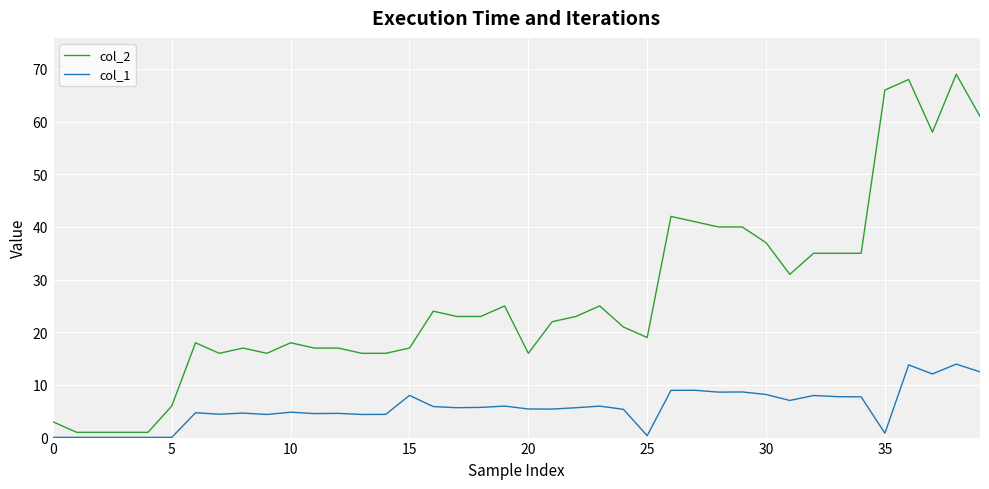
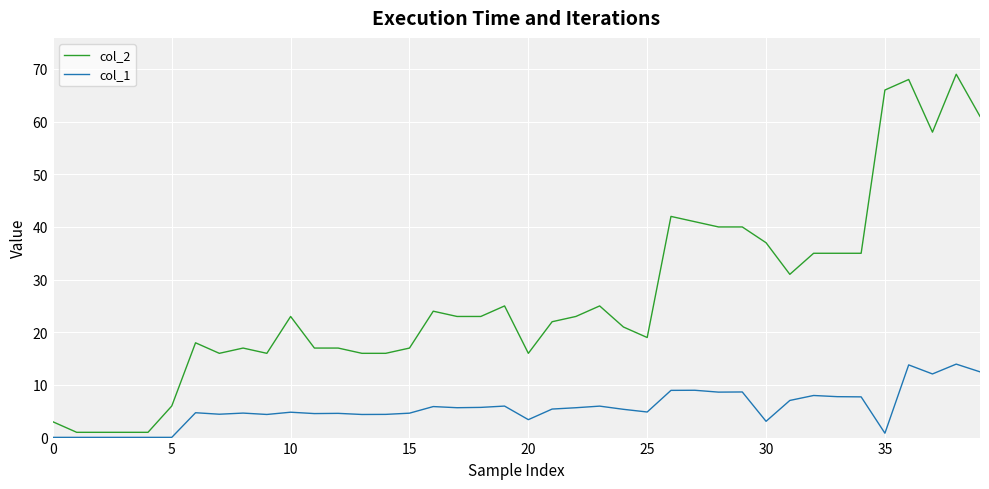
col_2, 10: 18 -> 23
col_1, 15: 8 -> 5
col_1, 20: 5 -> 3
col_1, 25: 0 -> 5
col_1, 30: 8 -> 3
